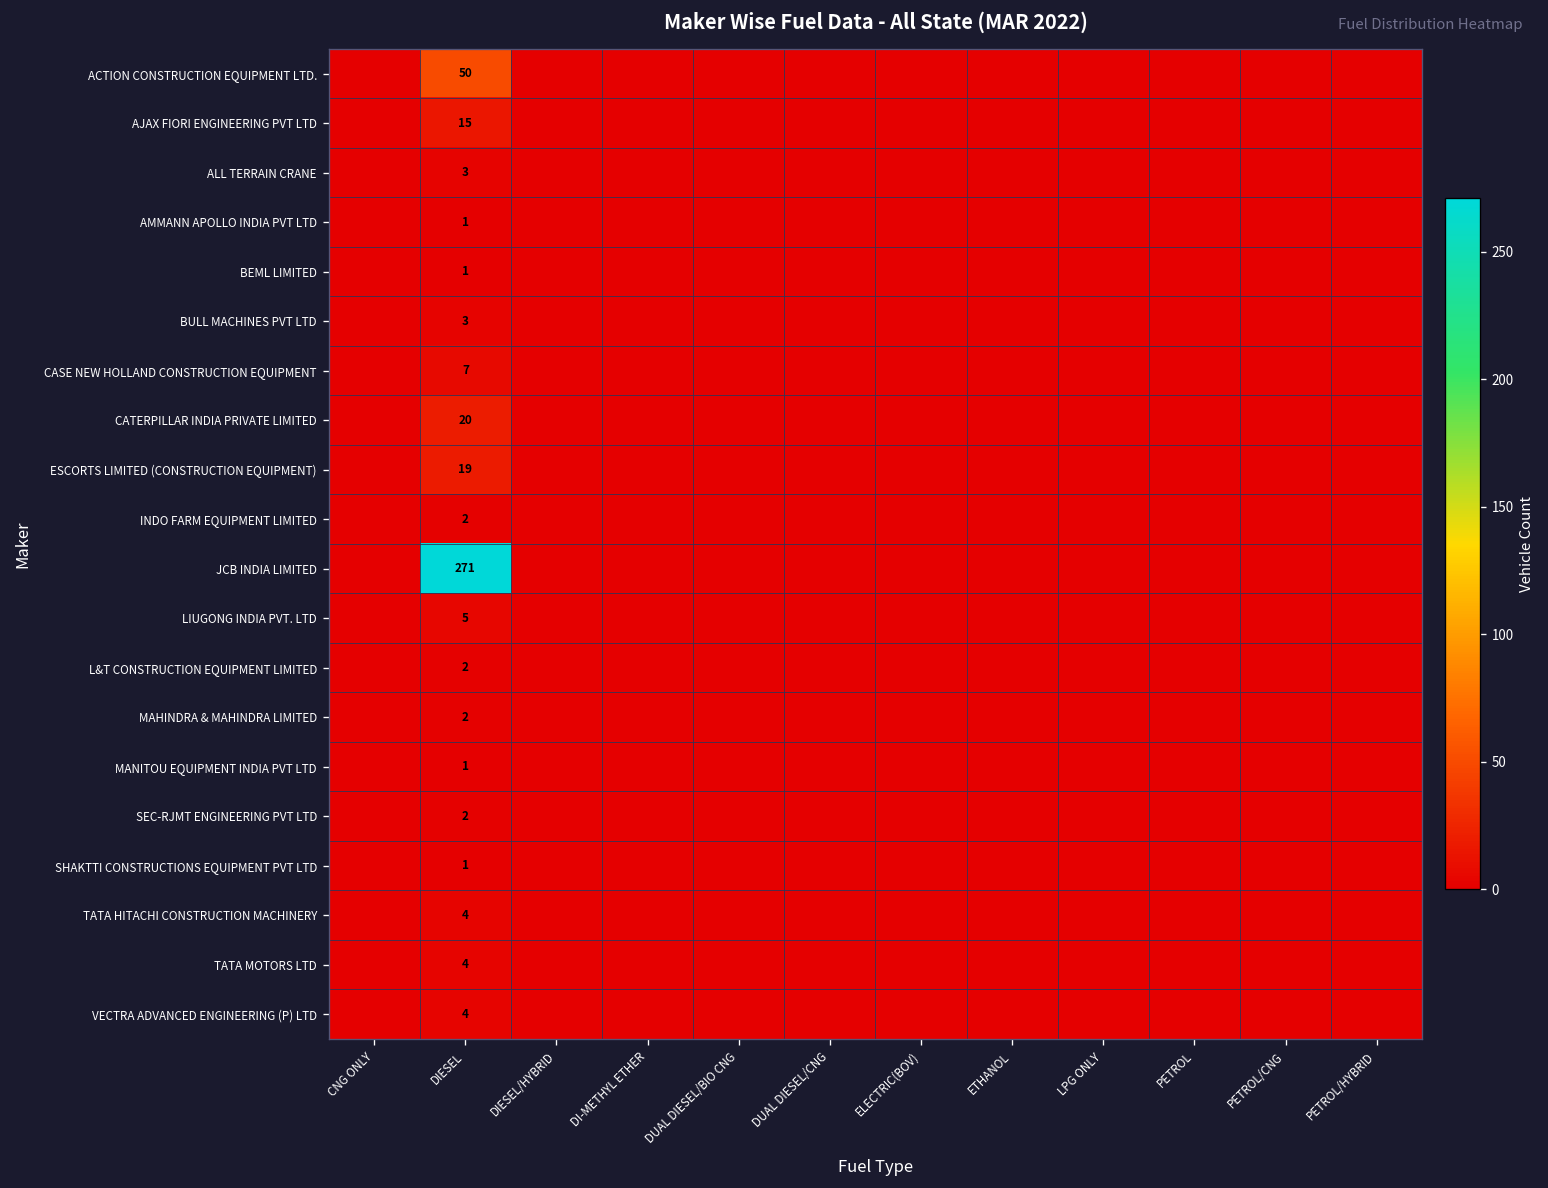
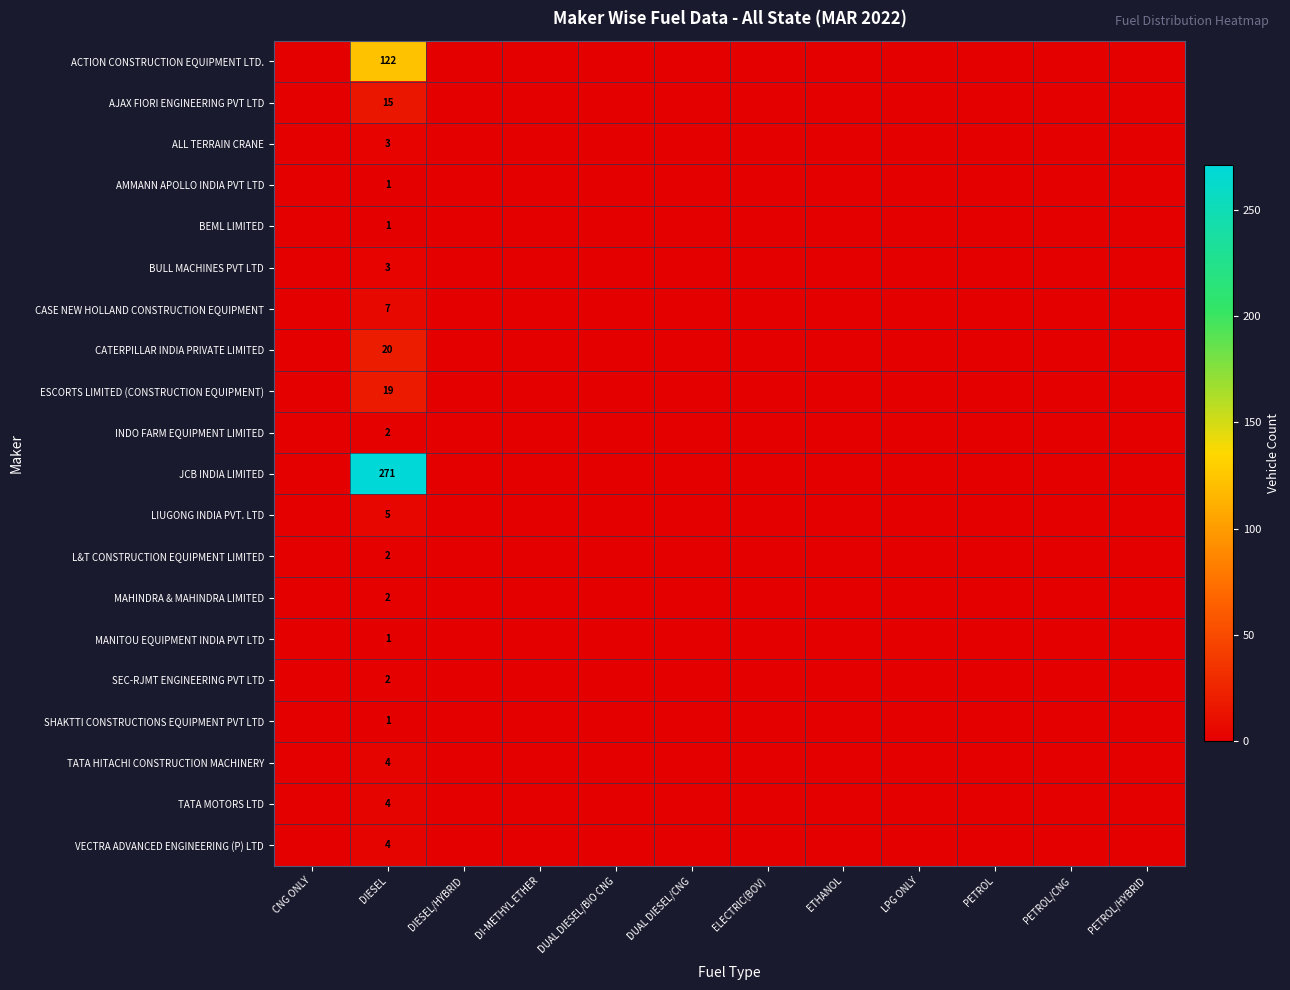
ACTION CONSTRUCTION EQUIPMENT LTD., DIESEL: 50 -> 122
